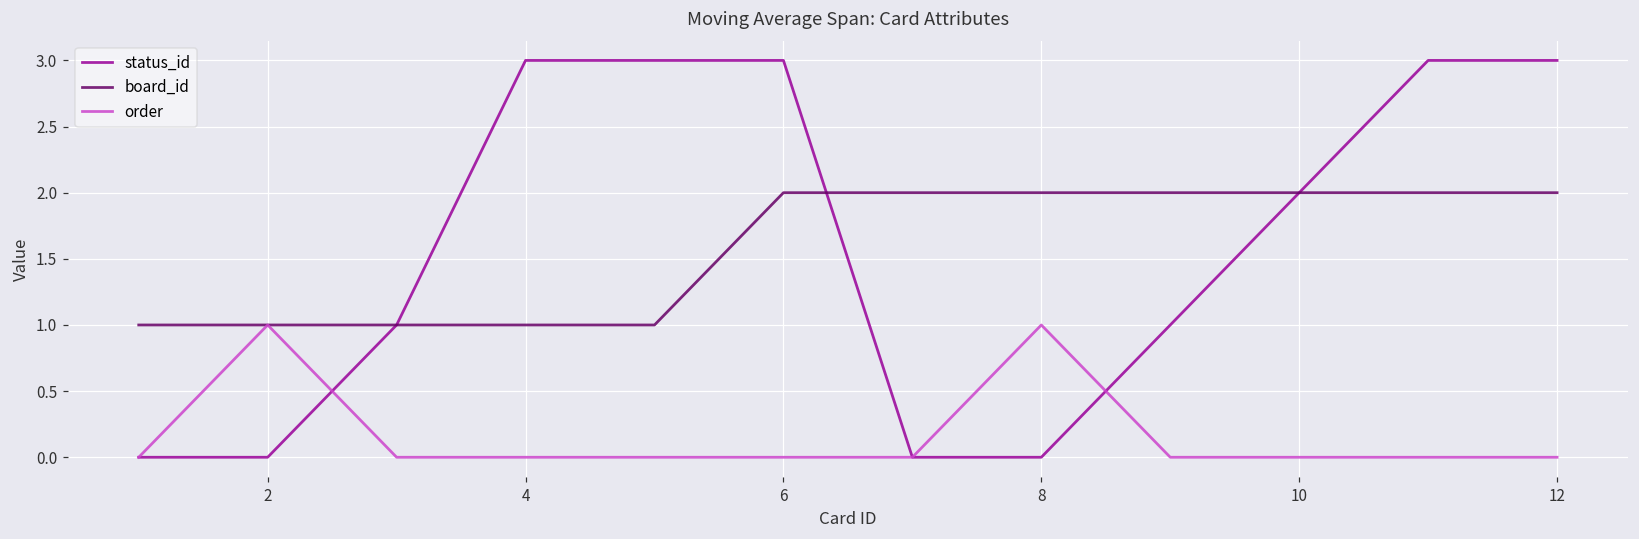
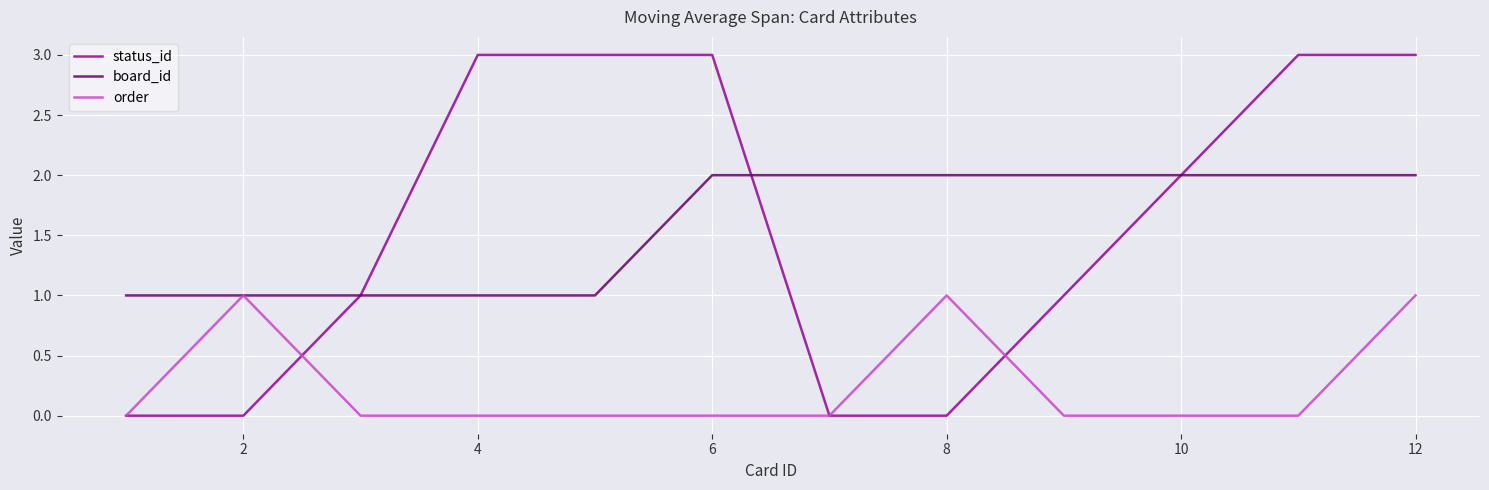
order, 12: 0 -> 1
